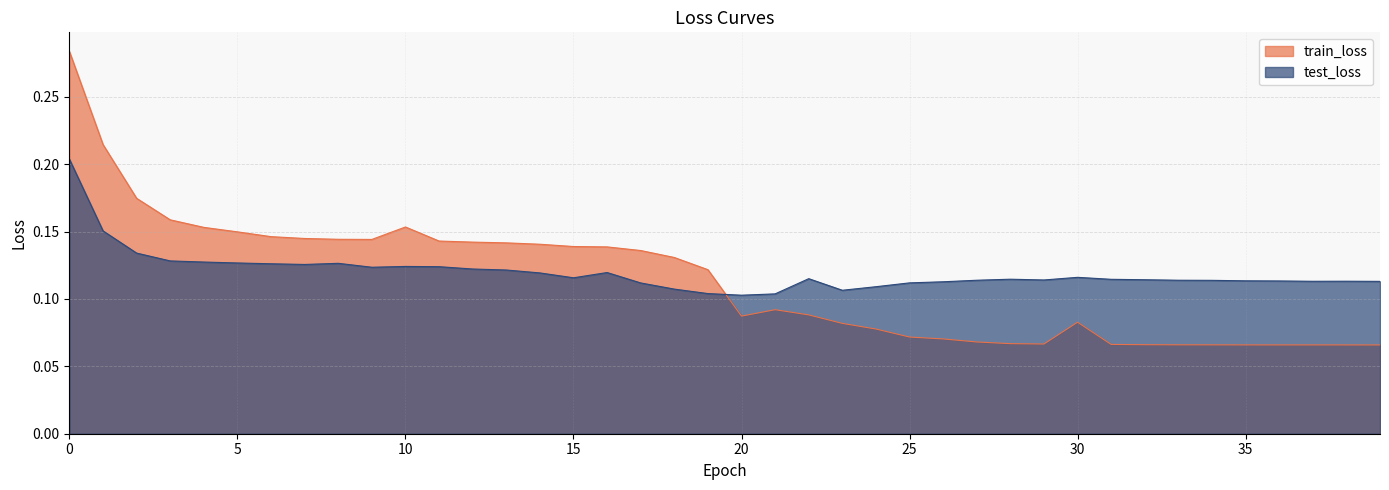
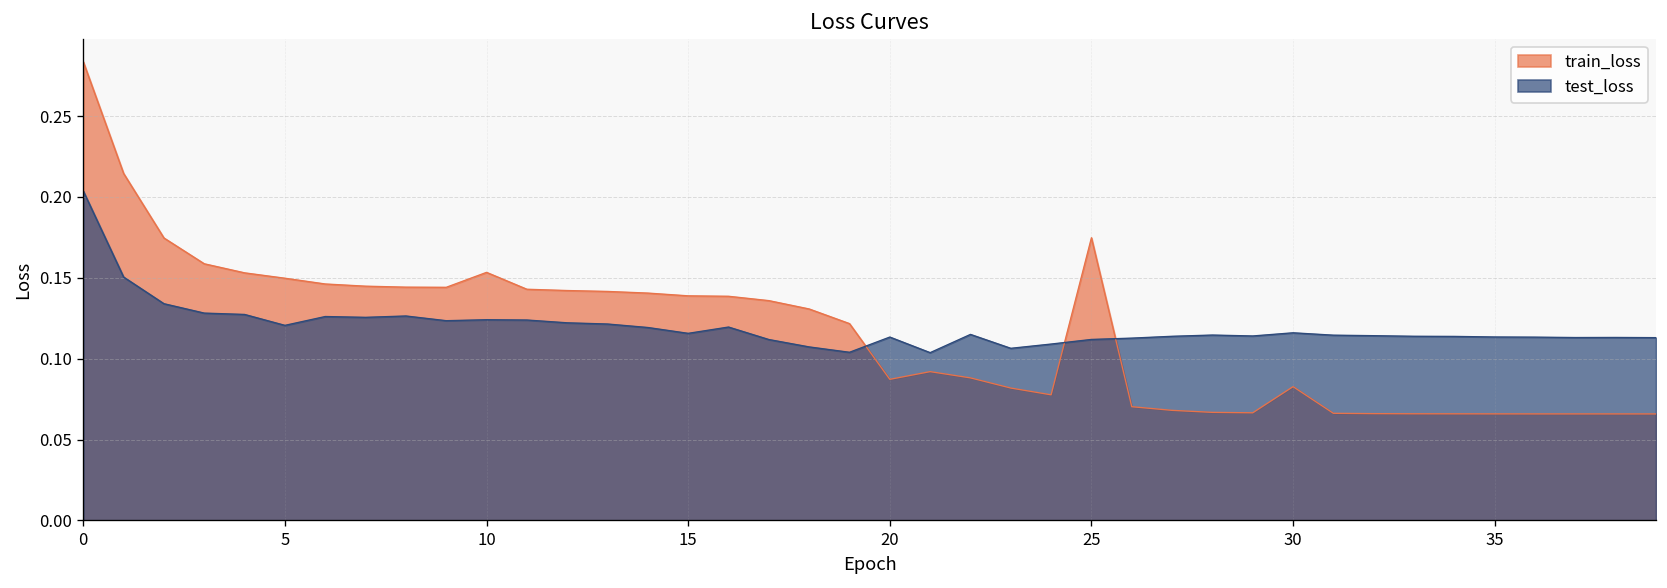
test_loss, 5: 0.127 -> 0.121
test_loss, 20: 0.103 -> 0.113
train_loss, 25: 0.072 -> 0.175
